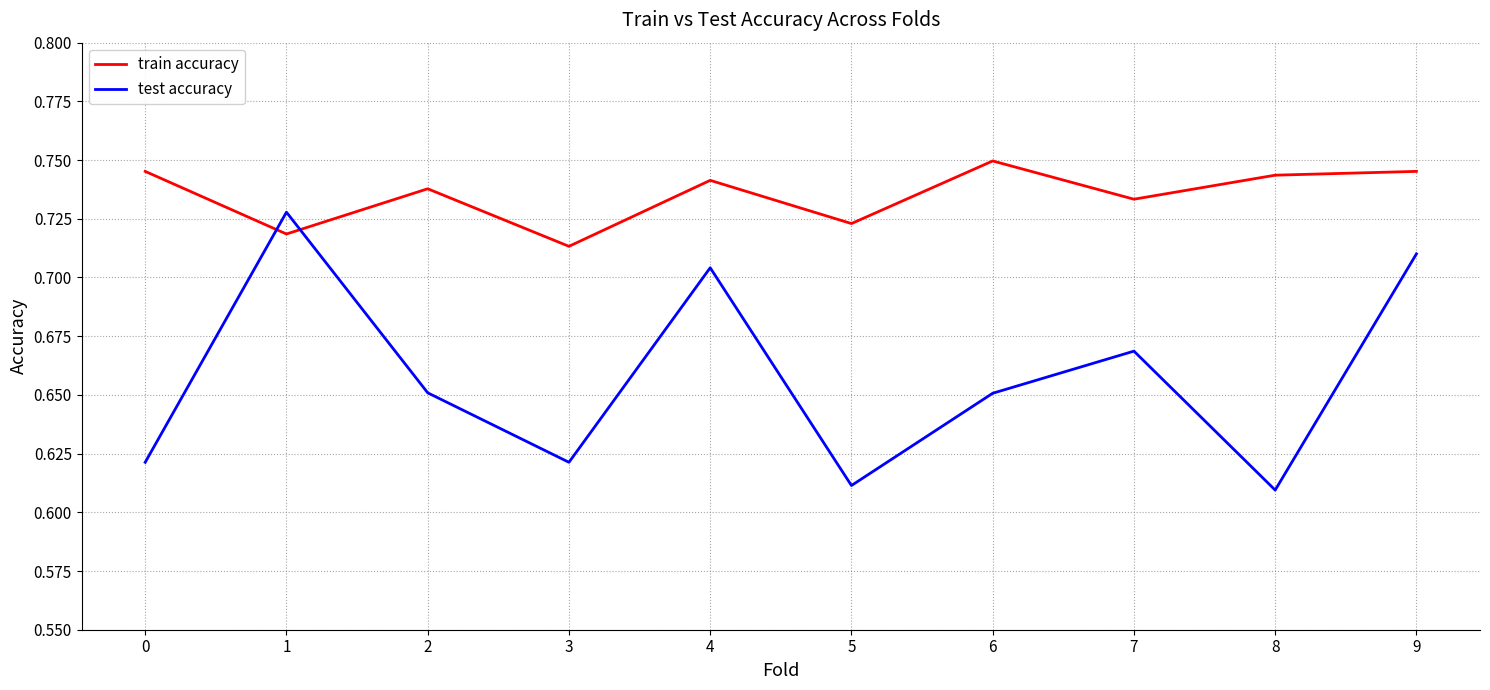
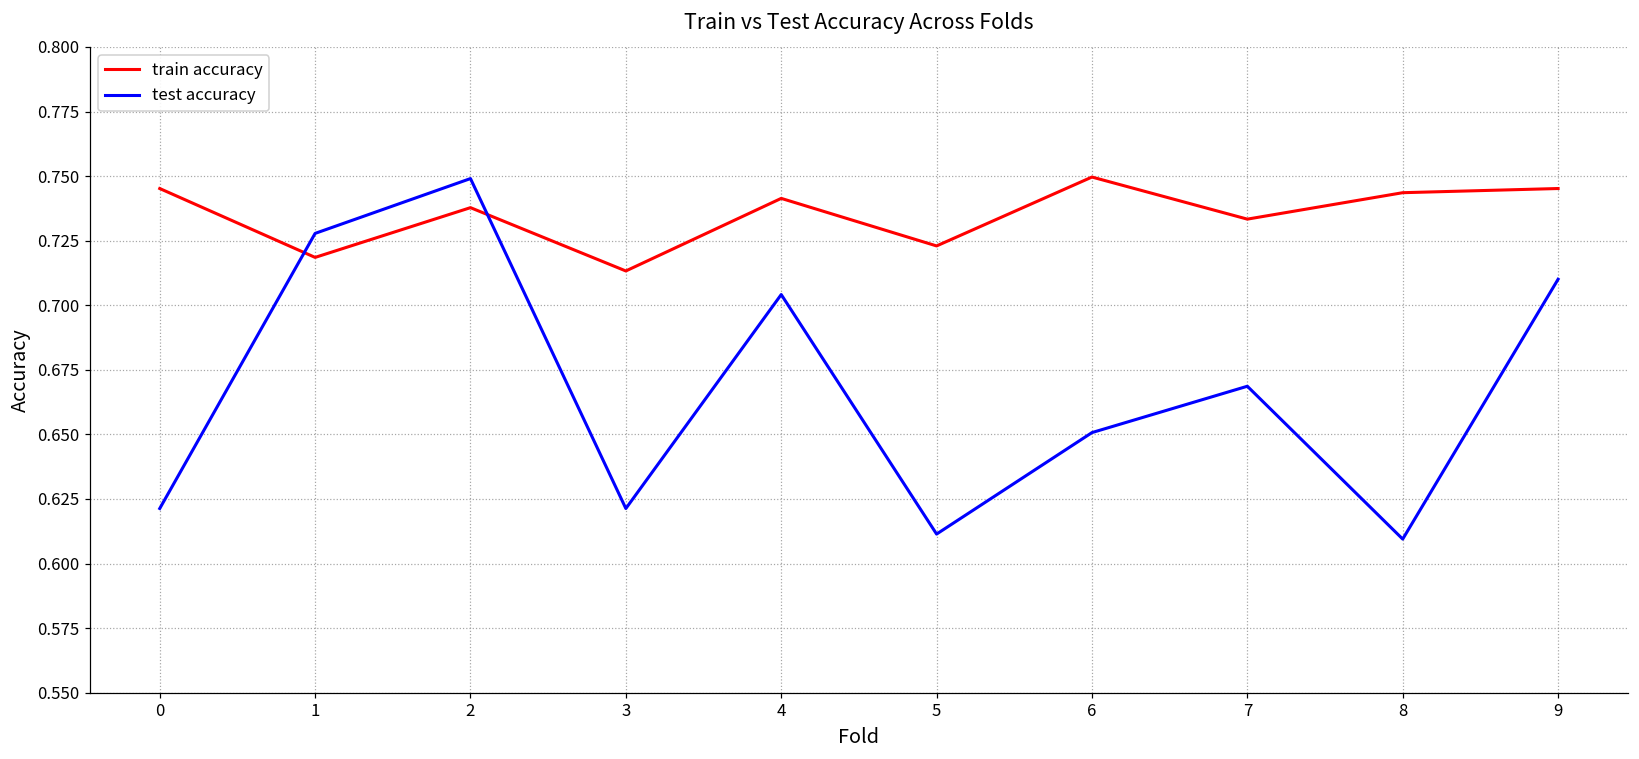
test accuracy, 2: 0.651 -> 0.749
